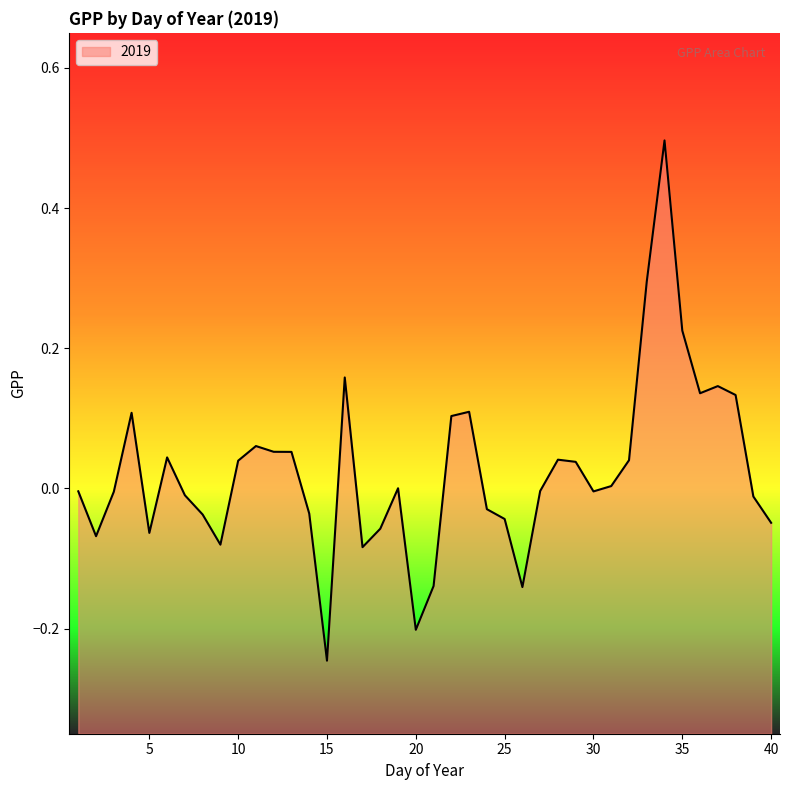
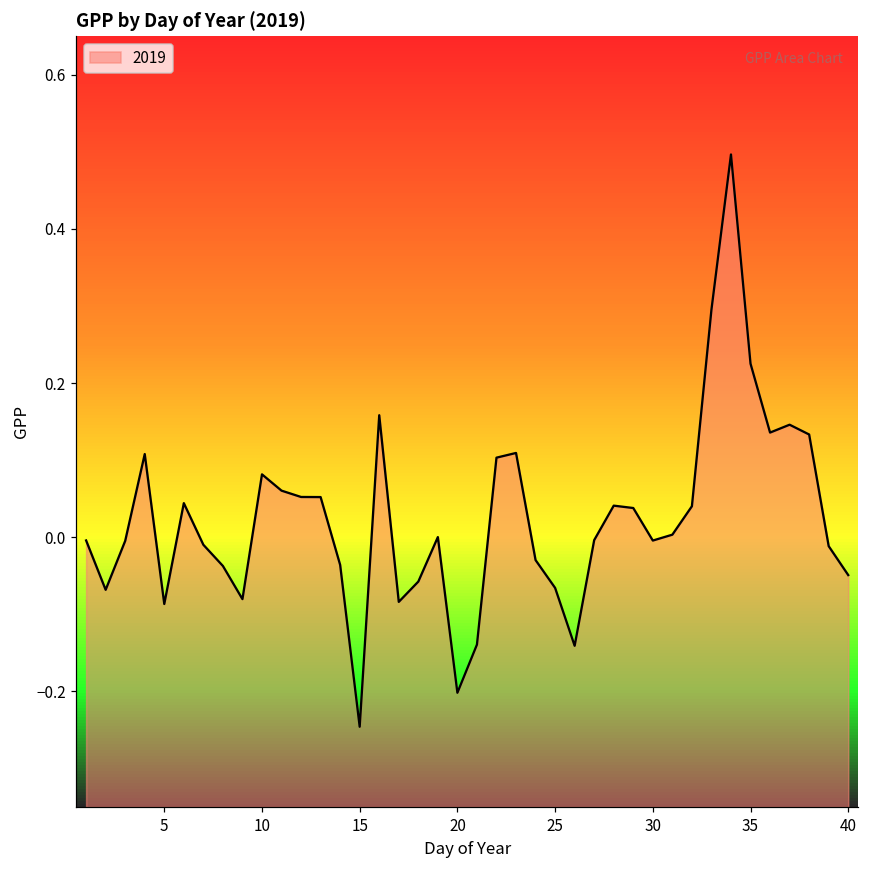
5: -0.06 -> -0.09
10: 0.04 -> 0.08
25: -0.04 -> -0.07
